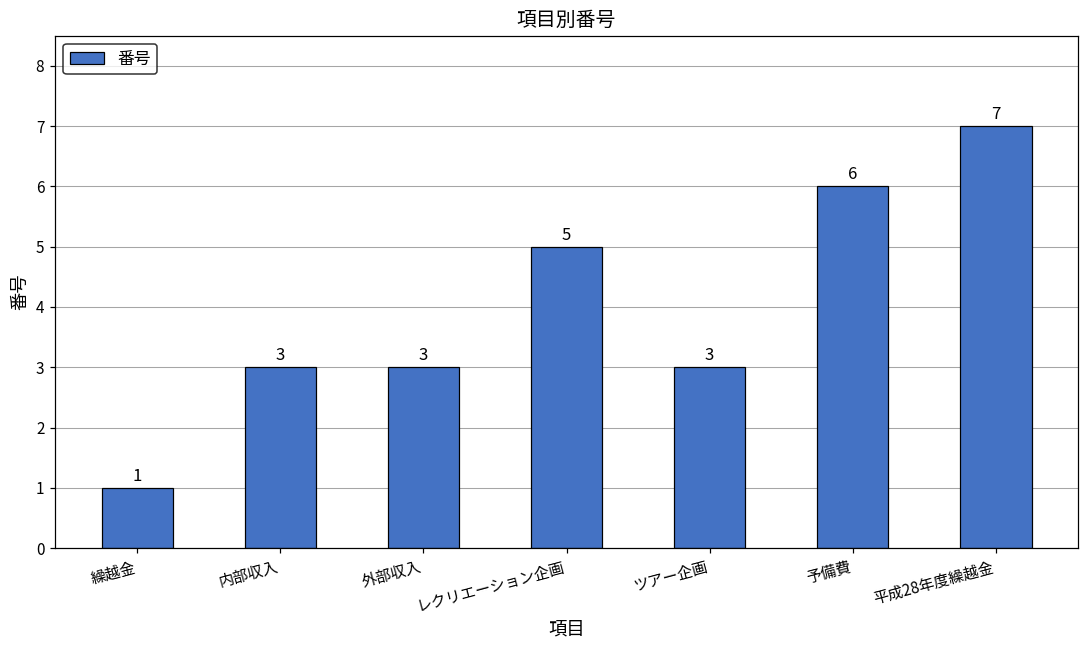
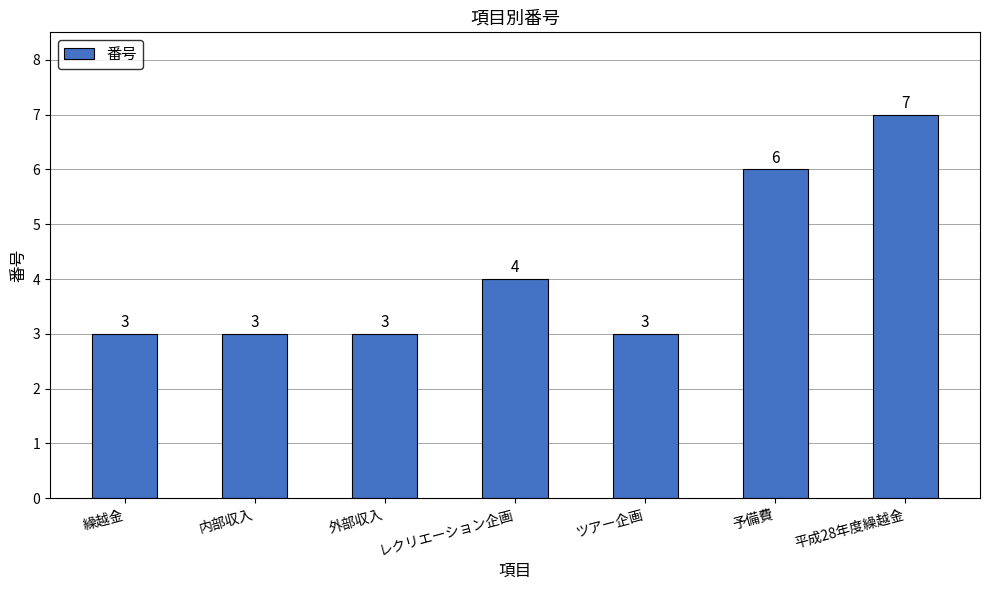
繰越金: 1 -> 3
レクリエーション企画: 5 -> 4
